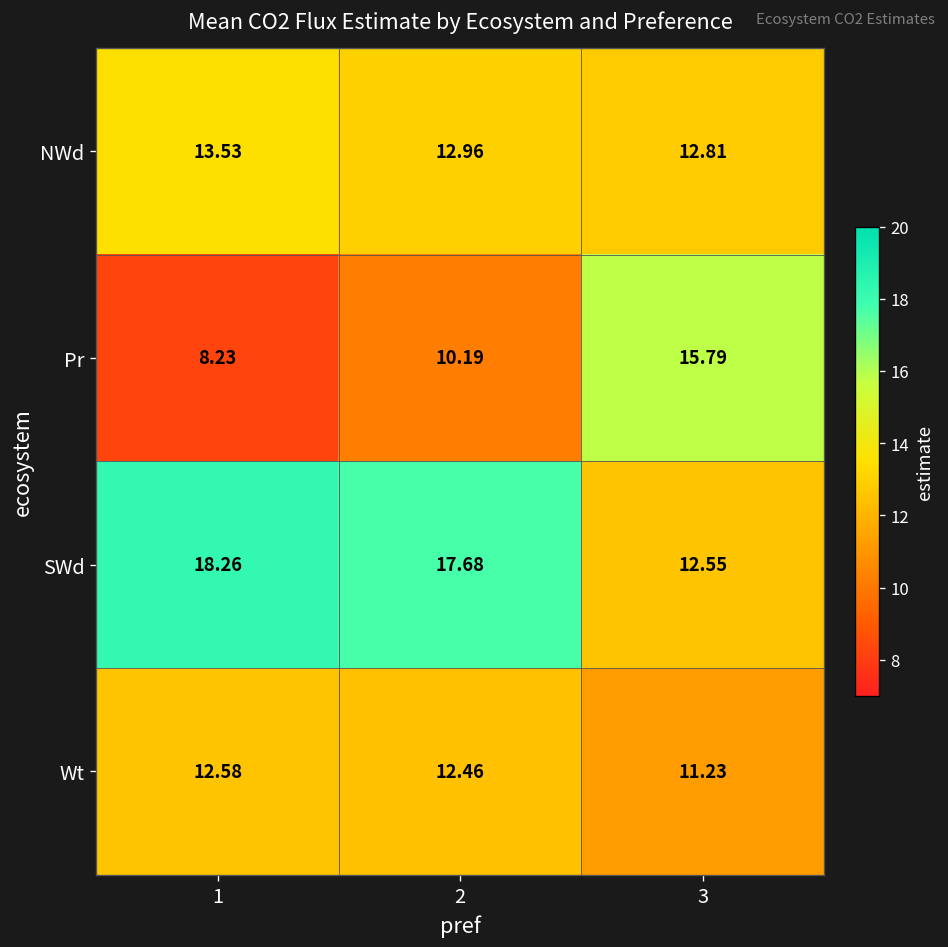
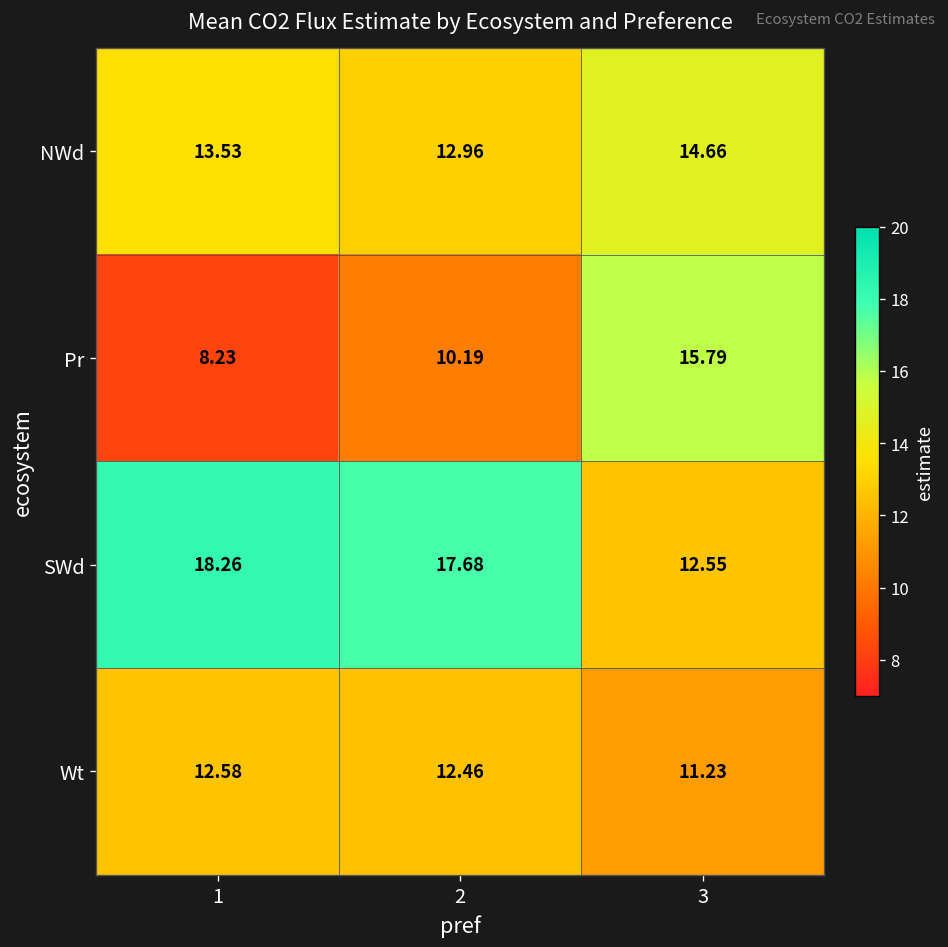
NWd, 3: 12.81 -> 14.66
